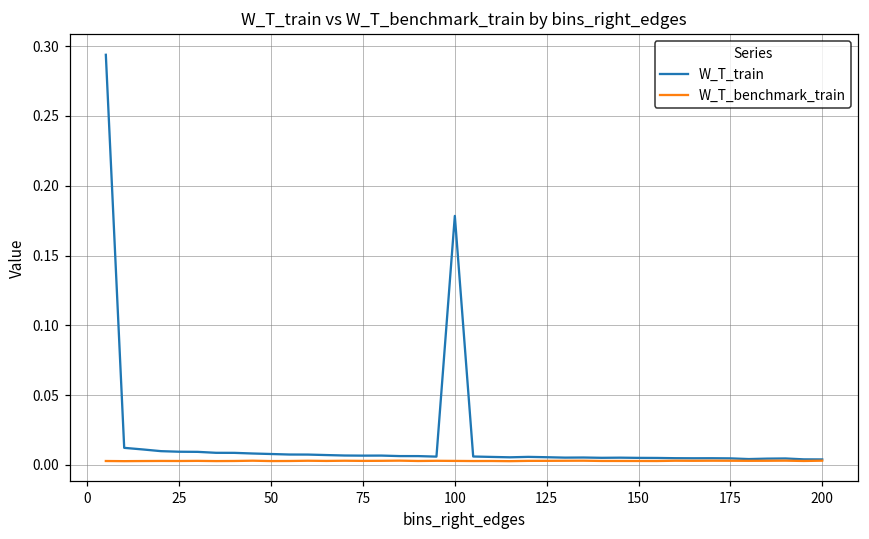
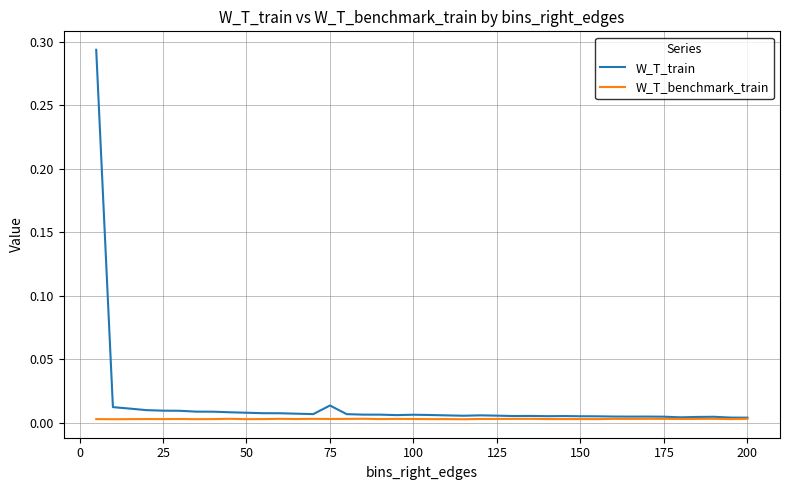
W_T_train, 75: 0.007 -> 0.014
W_T_train, 100: 0.178 -> 0.006
